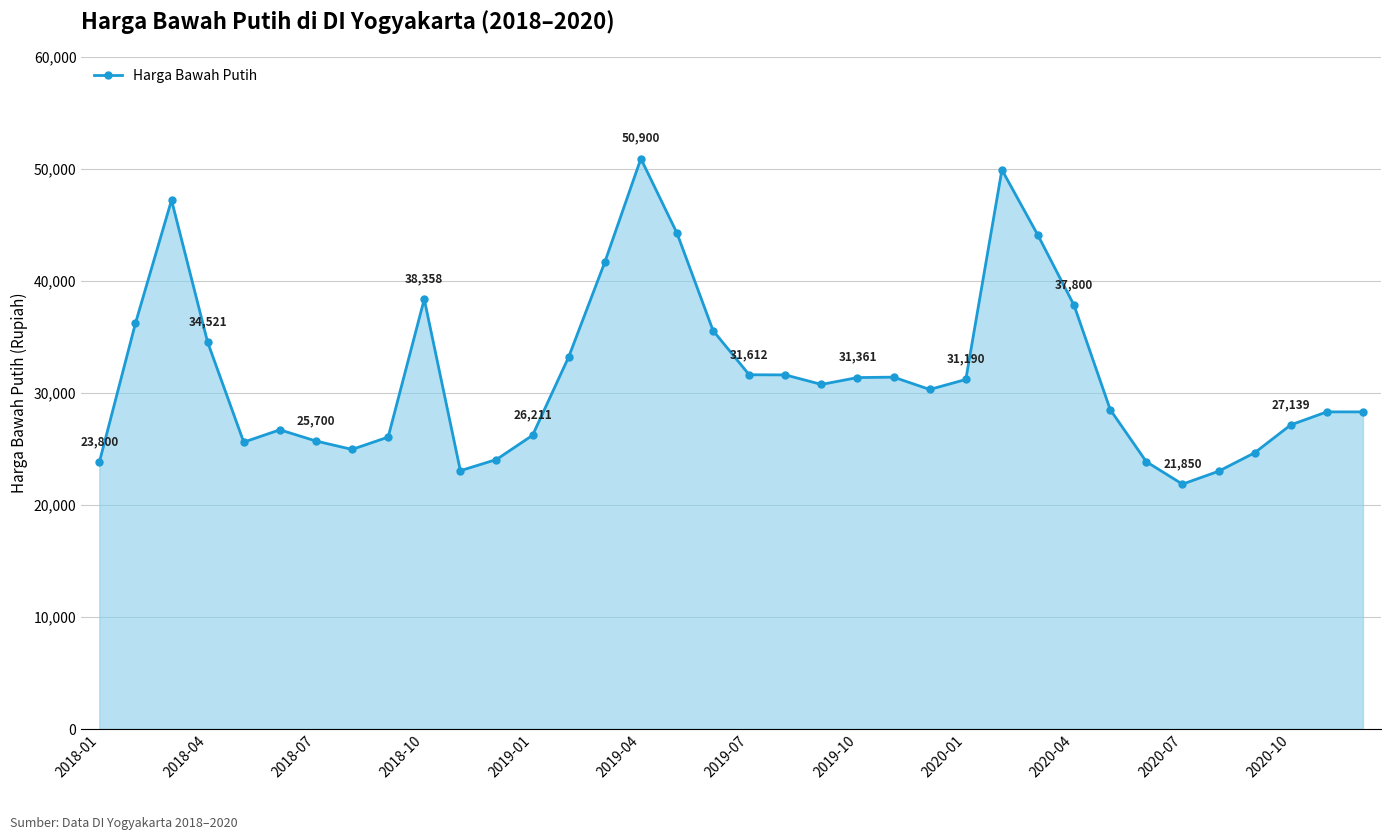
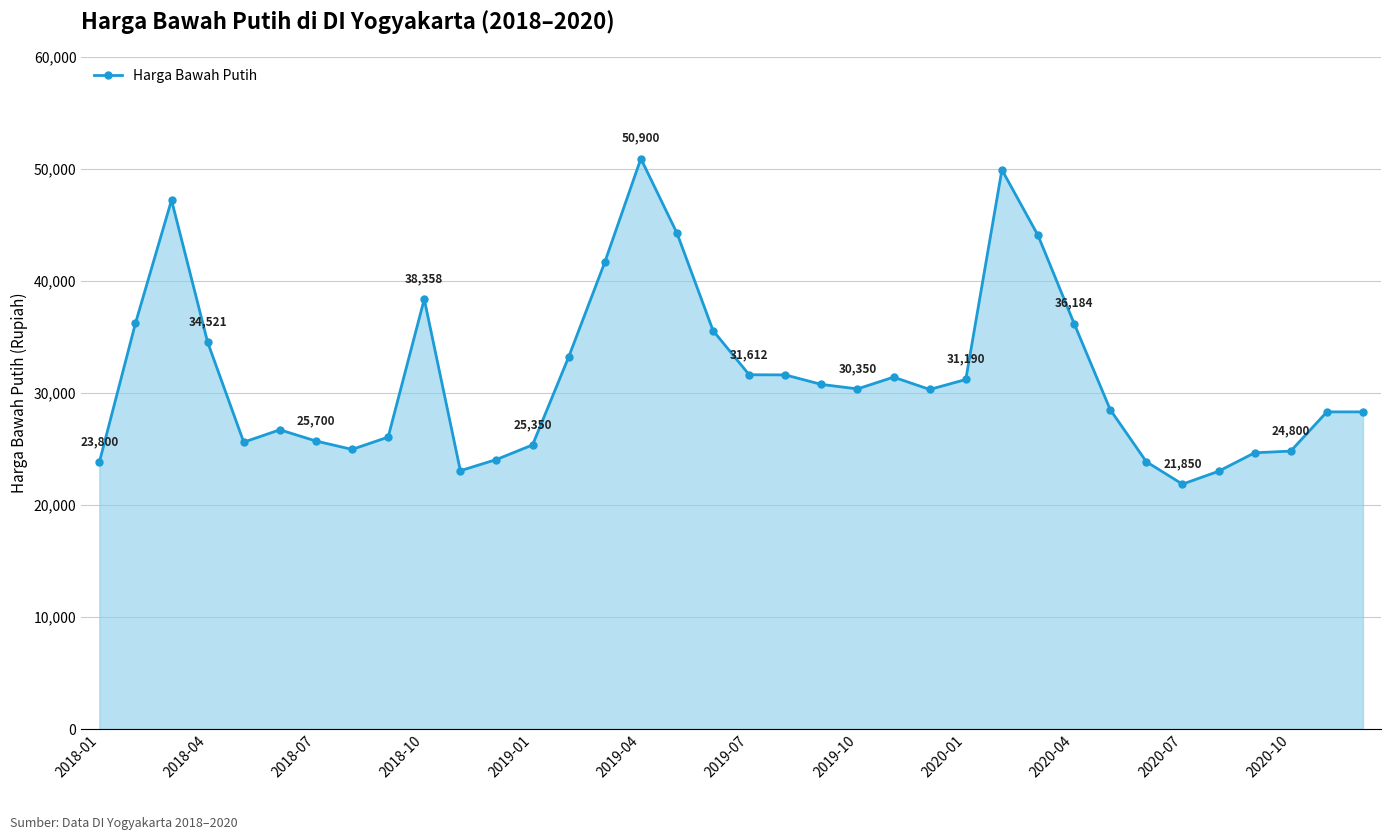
2019-01: 26,211 -> 25,350
2019-10: 31,361 -> 30,350
2020-04: 37,800 -> 36,184
2020-10: 27,139 -> 24,800
